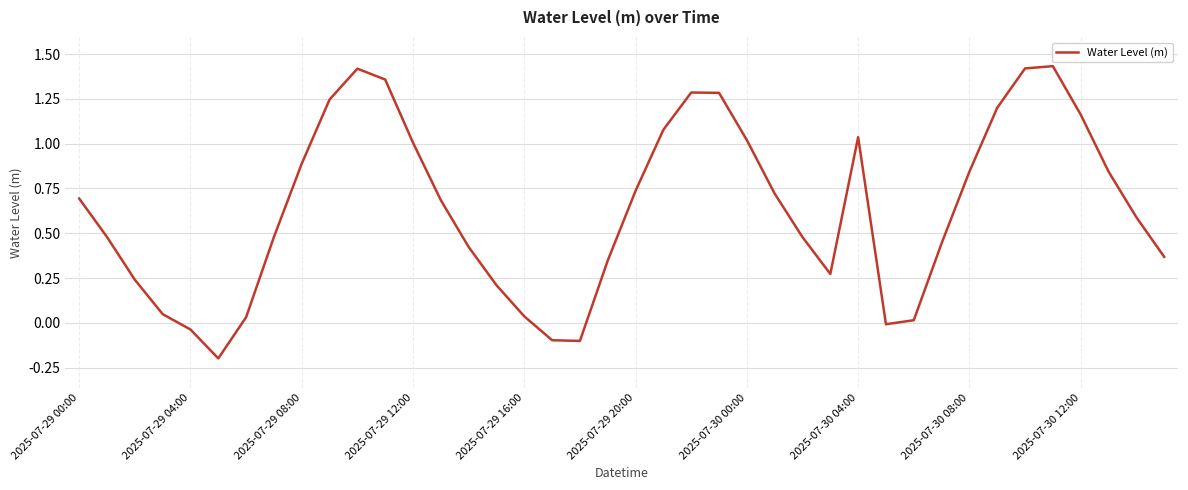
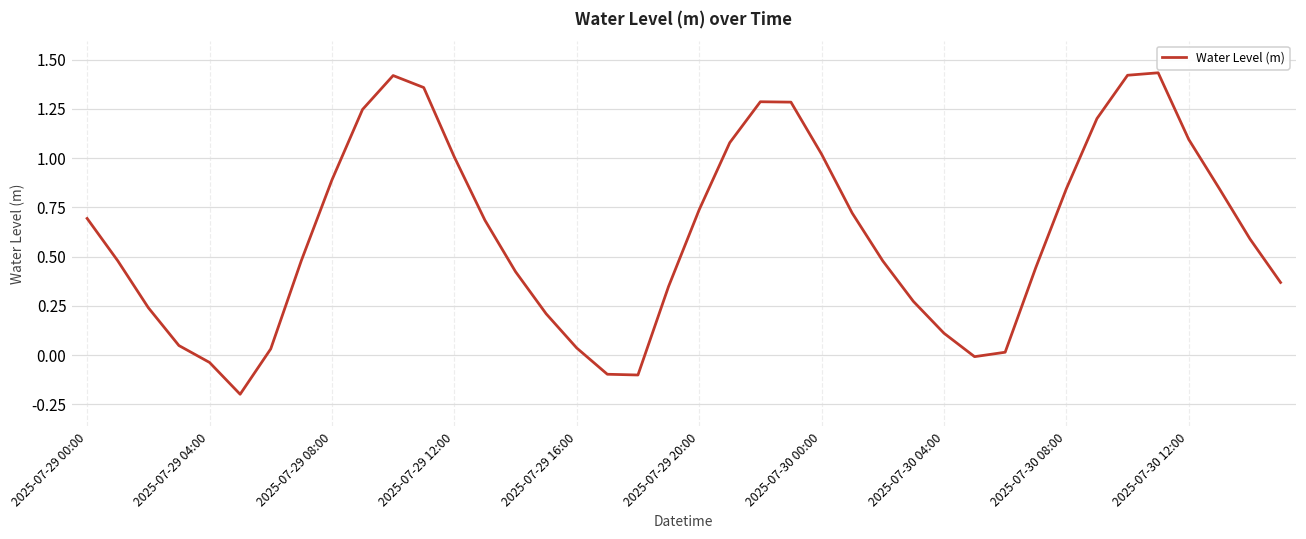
2025-07-30 04:00: 1.04 -> 0.11
2025-07-30 12:00: 1.16 -> 1.09
